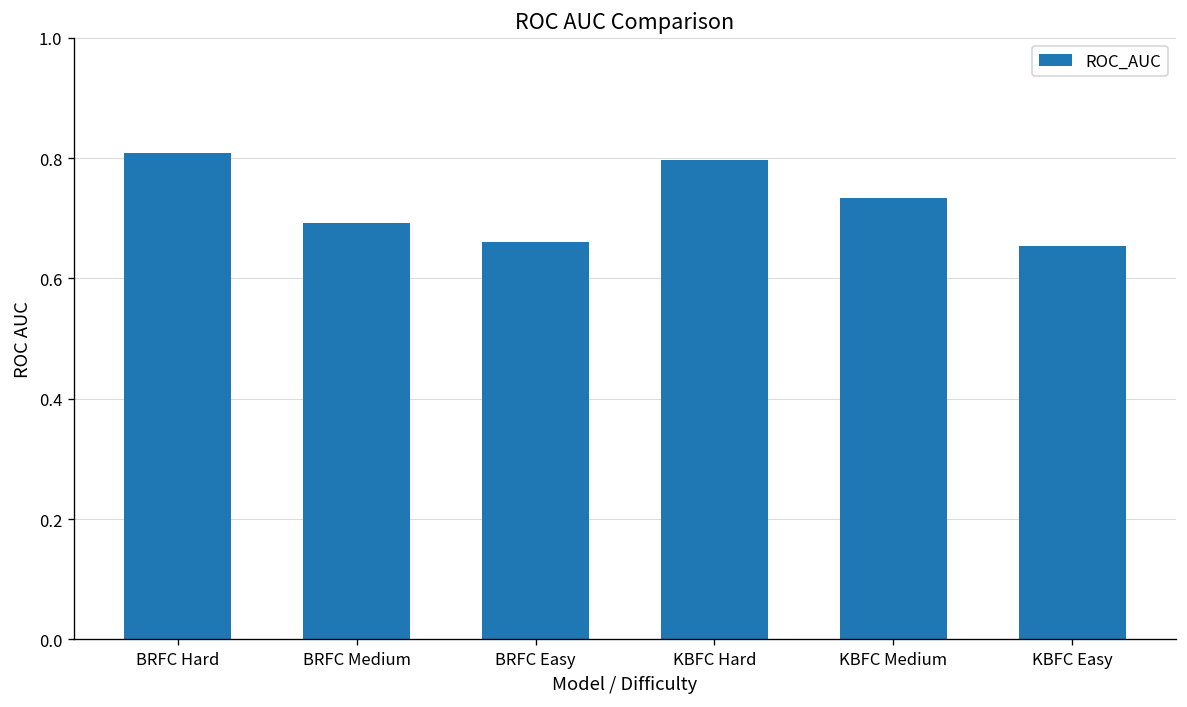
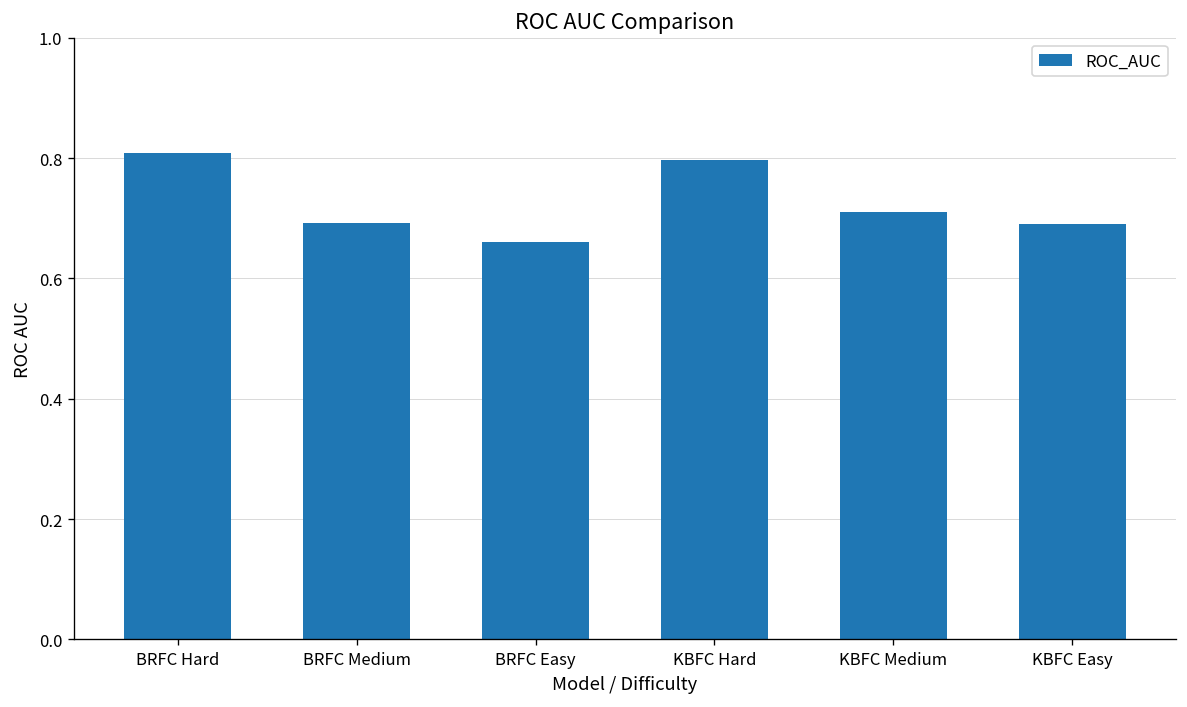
KBFC Medium: 0.73 -> 0.71
KBFC Easy: 0.65 -> 0.69
